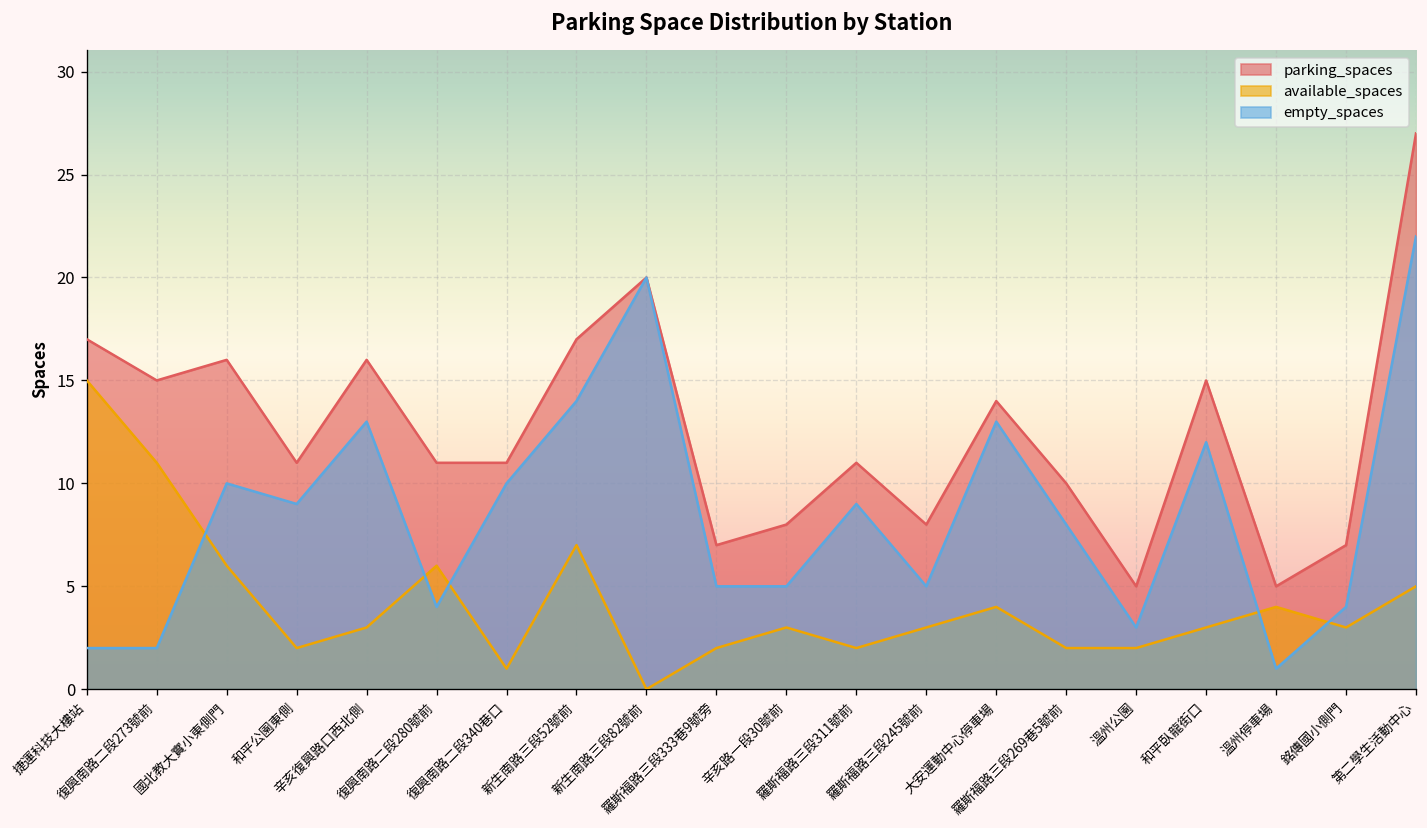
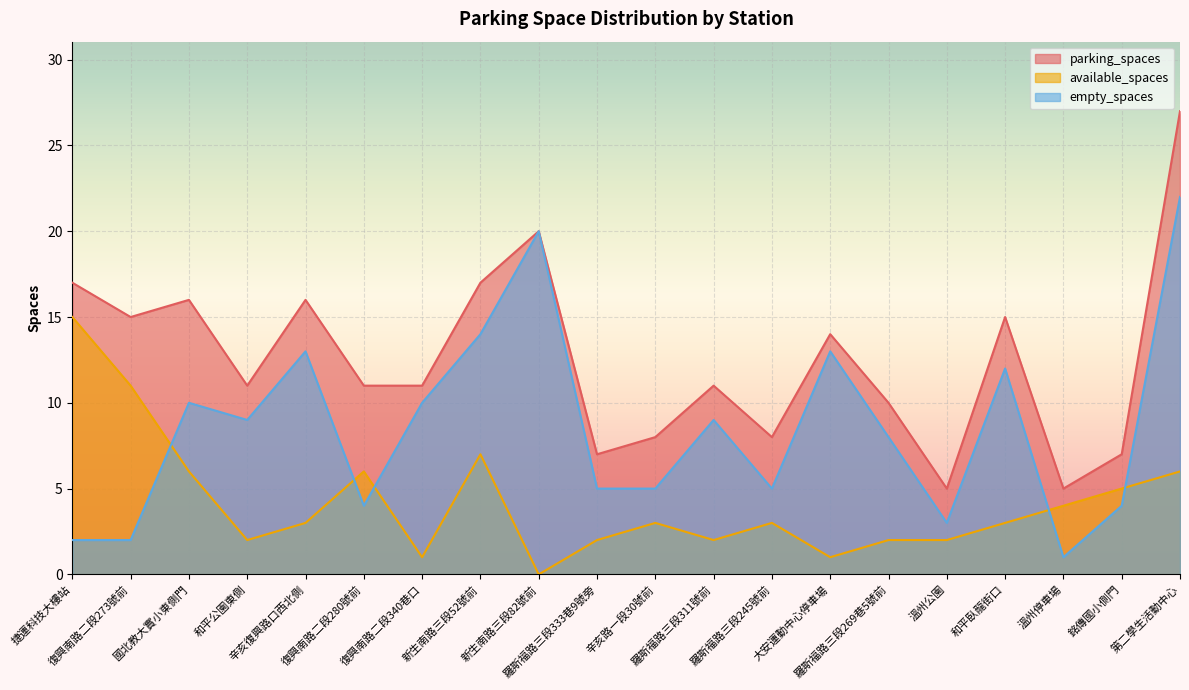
available_spaces, 大安運動中心停車場: 4 -> 1
available_spaces, 銘傳國小側門: 3 -> 5
available_spaces, 第二學生活動中心: 5 -> 6
